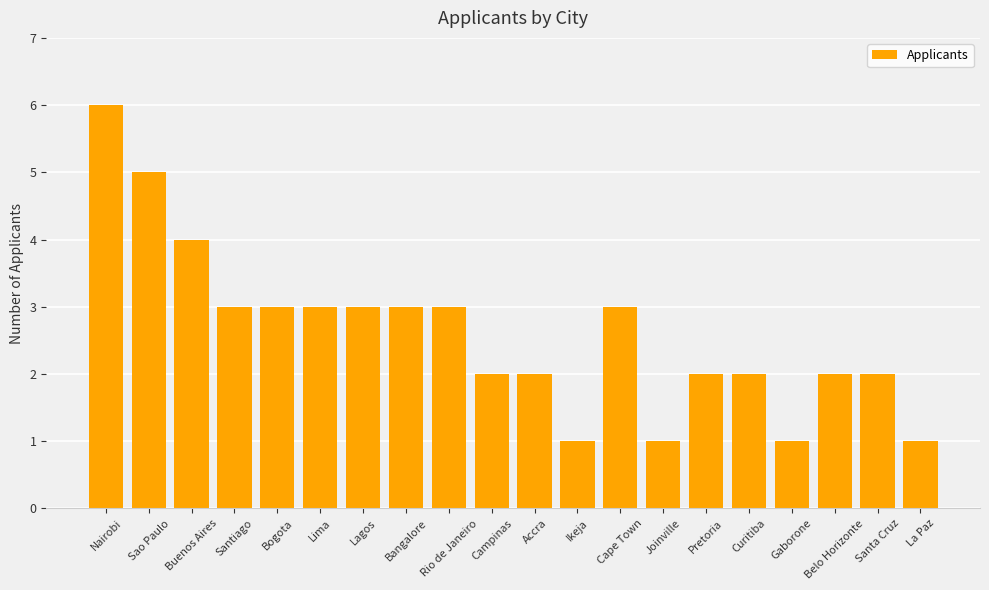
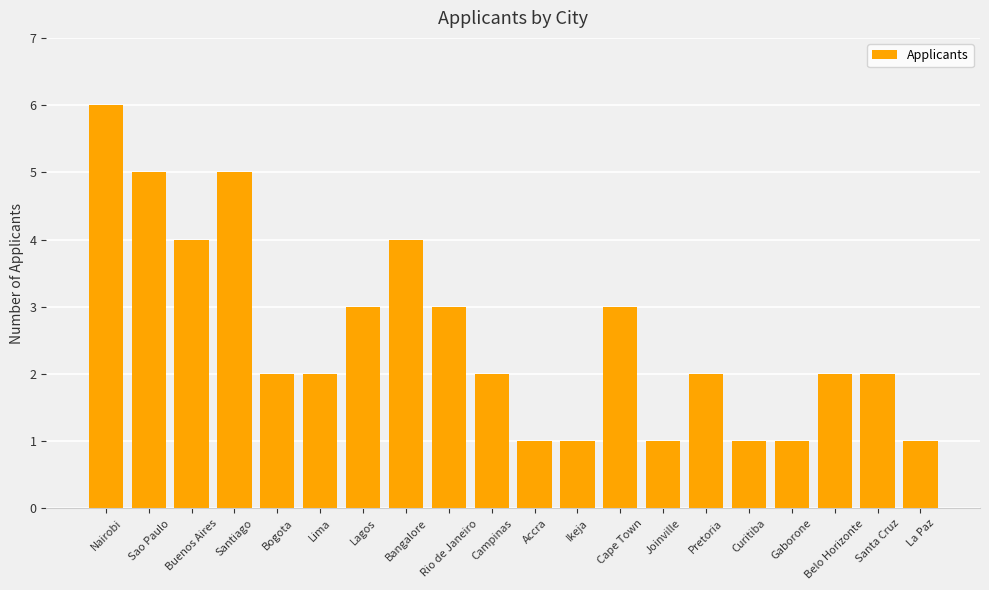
Santiago: 3 -> 5
Bogota: 3 -> 2
Lima: 3 -> 2
Bangalore: 3 -> 4
Accra: 2 -> 1
Curitiba: 2 -> 1
